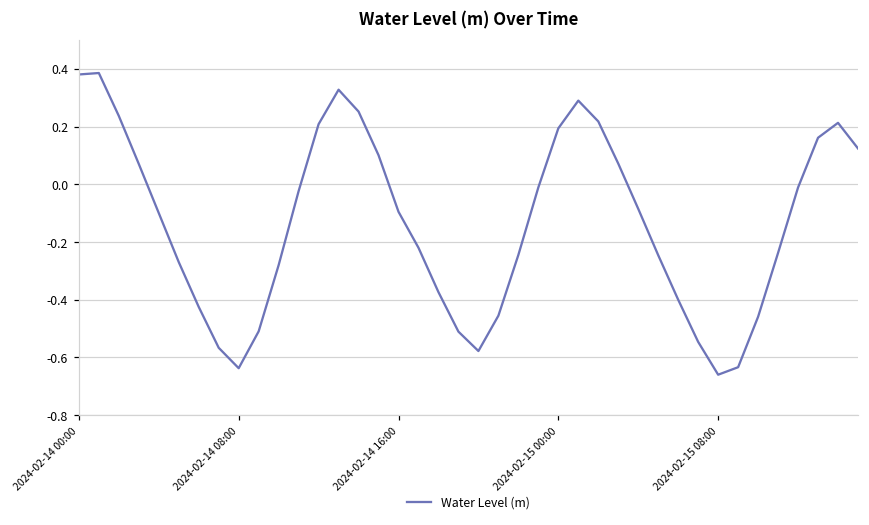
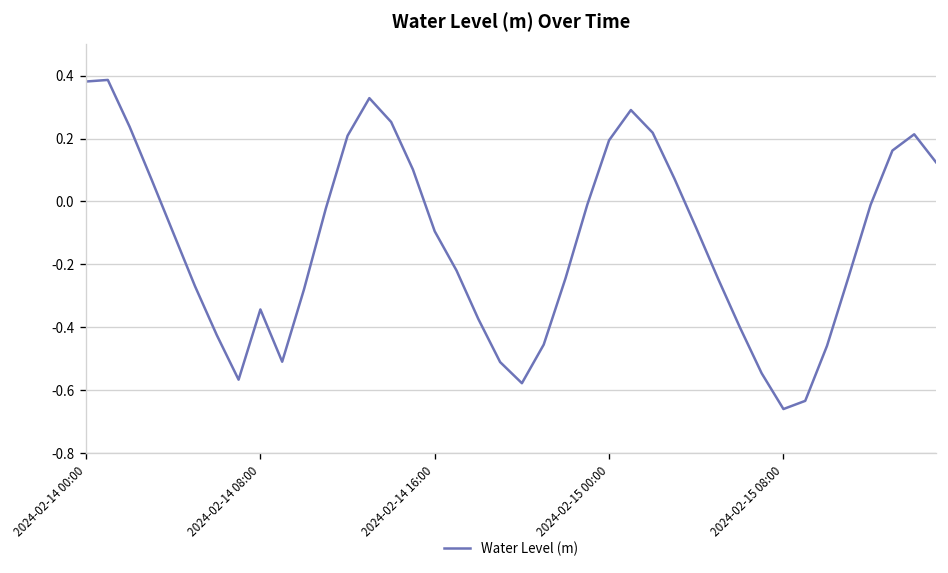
2024-02-14 08:00: -0.64 -> -0.34
